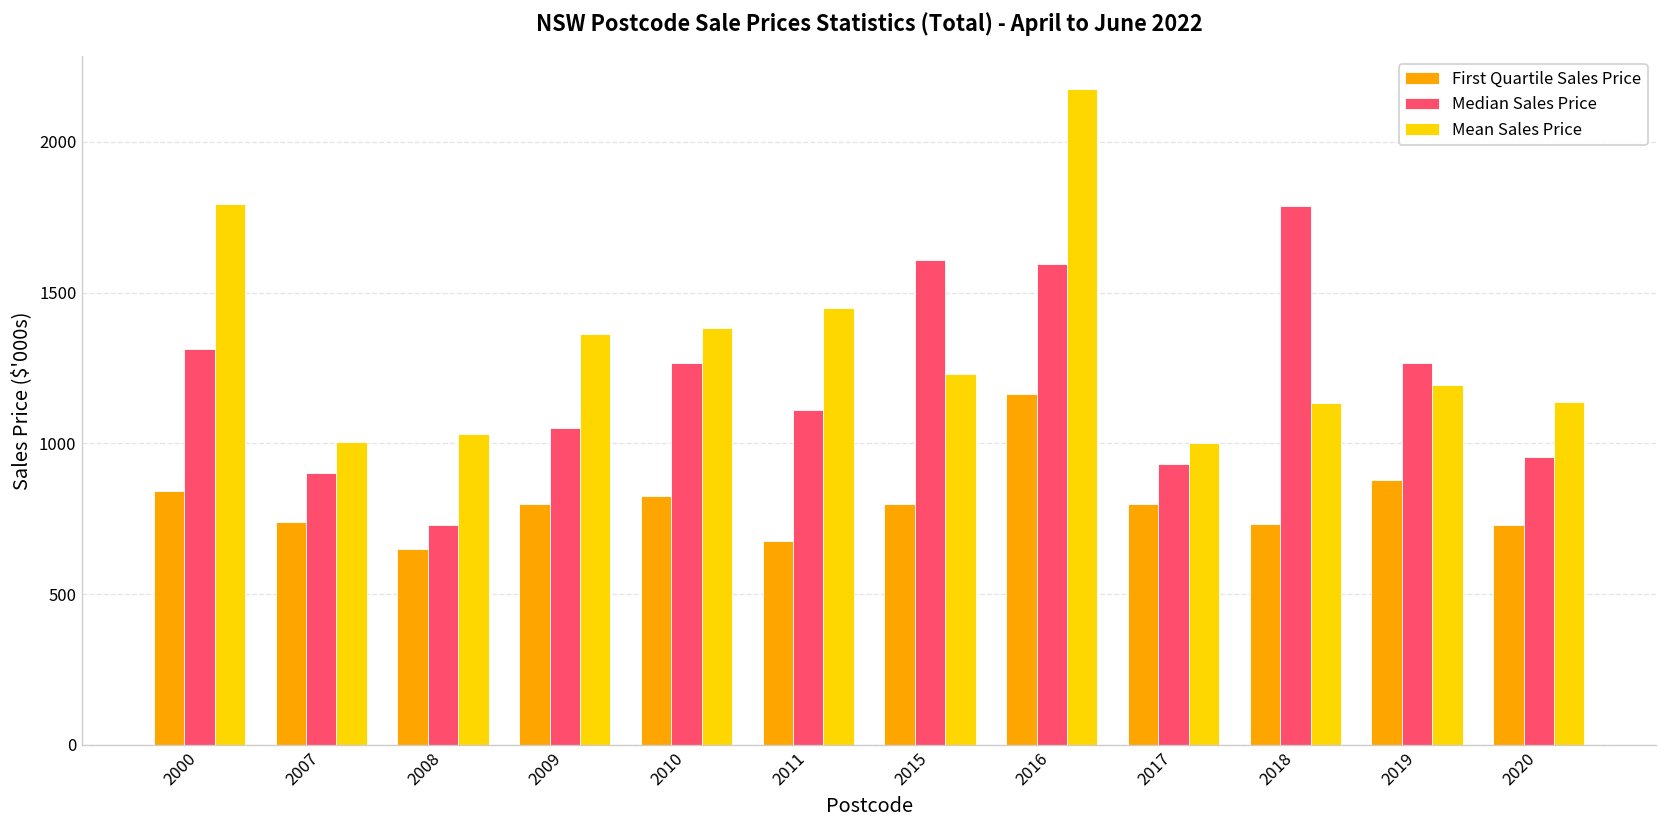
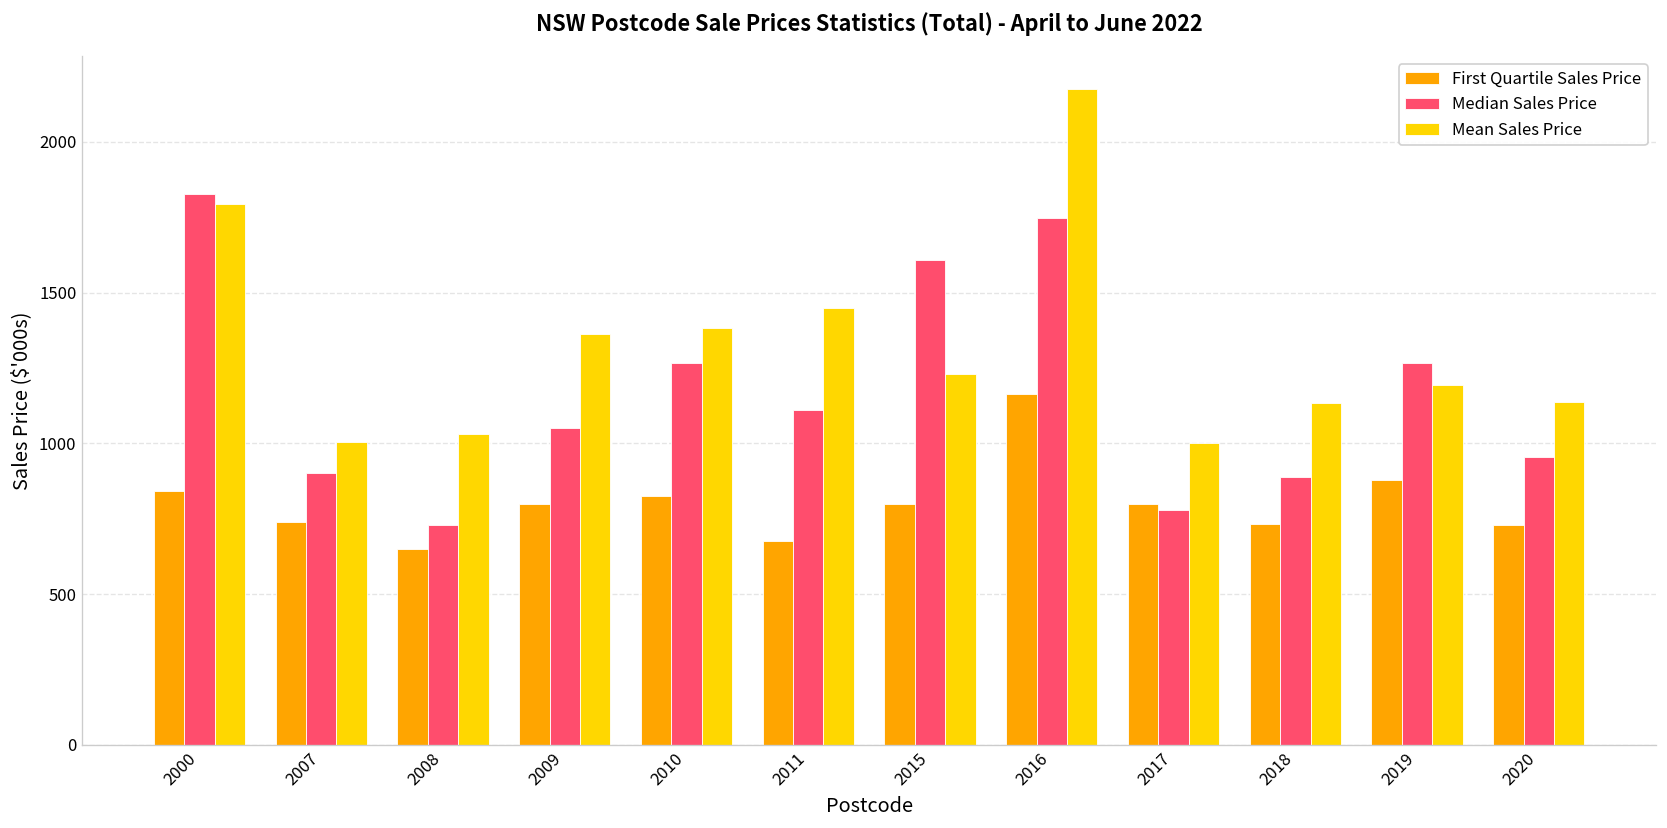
Median Sales Price, 2000: 1310 -> 1830
Median Sales Price, 2016: 1600 -> 1750
Median Sales Price, 2017: 930 -> 780
Median Sales Price, 2018: 1790 -> 890
